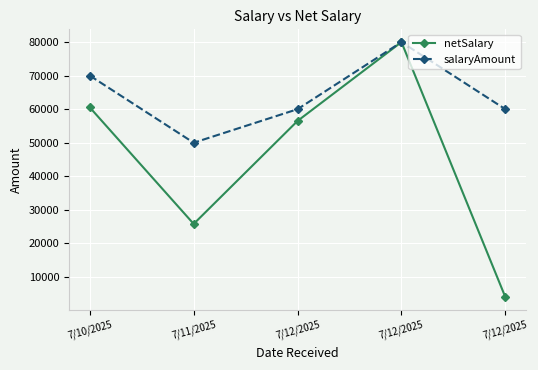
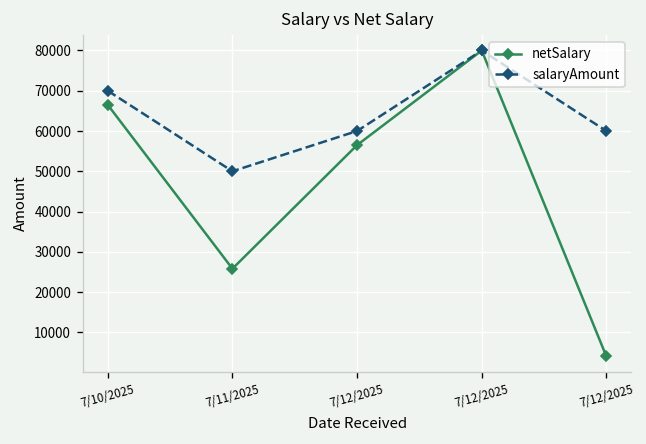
netSalary, 7/10/2025: 61000 -> 67000
